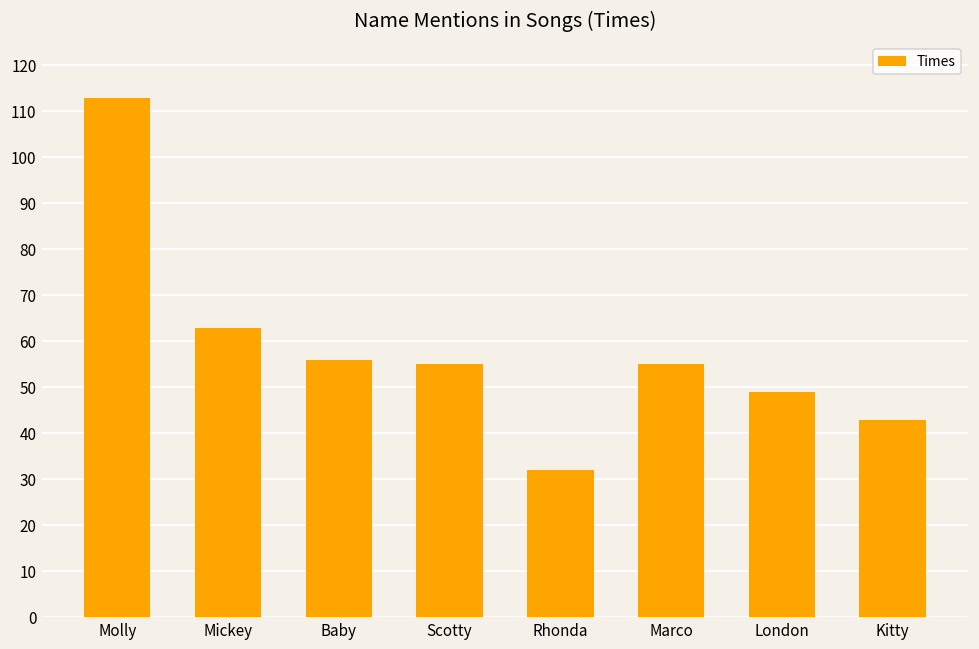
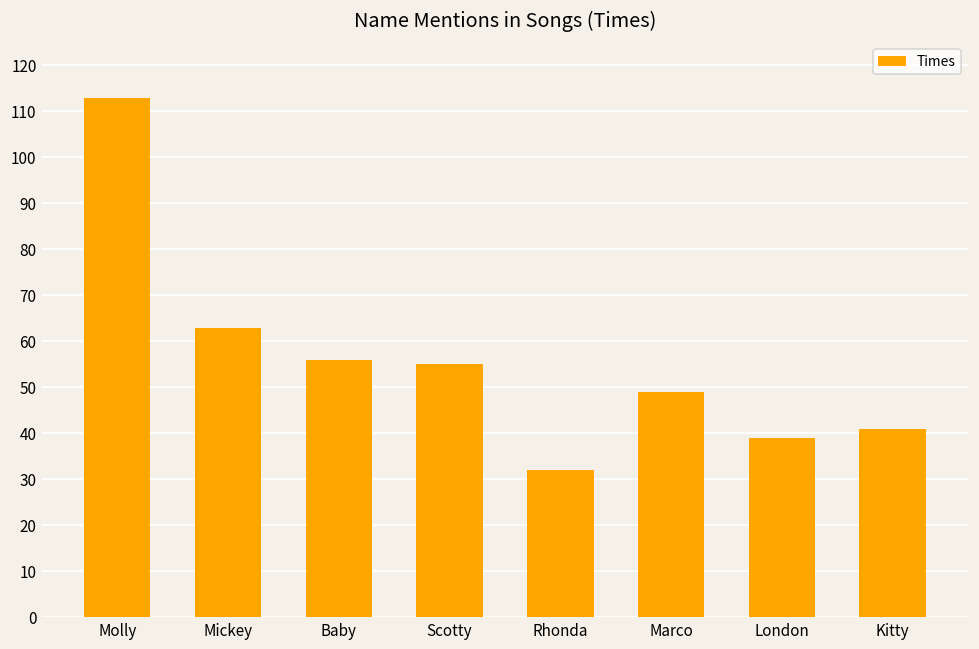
Marco: 55 -> 49
London: 49 -> 39
Kitty: 43 -> 41
